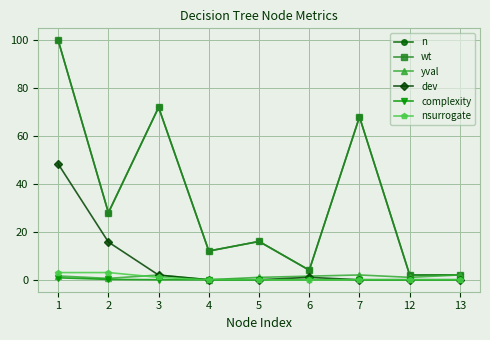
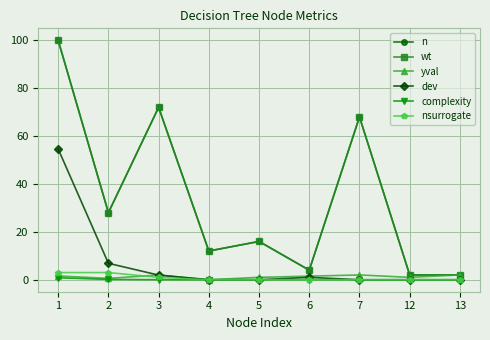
dev, 1: 48 -> 55
dev, 2: 16 -> 7
